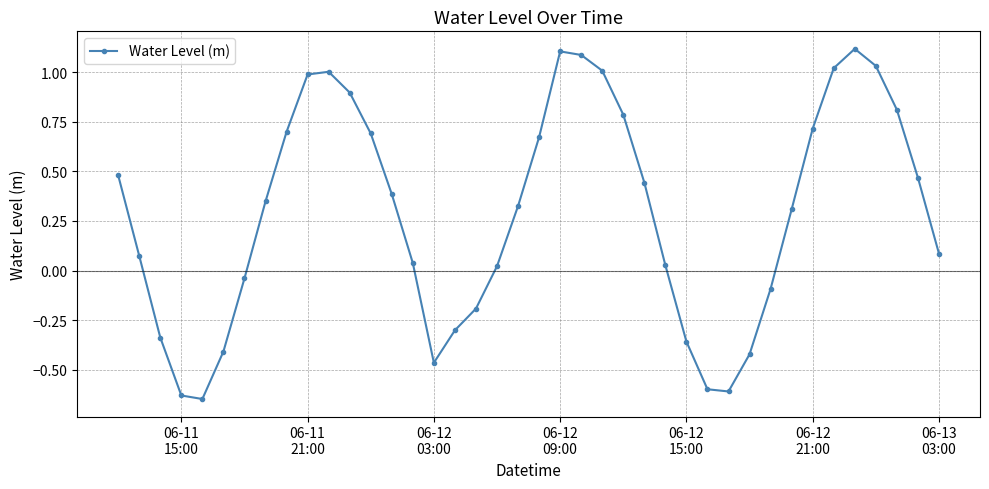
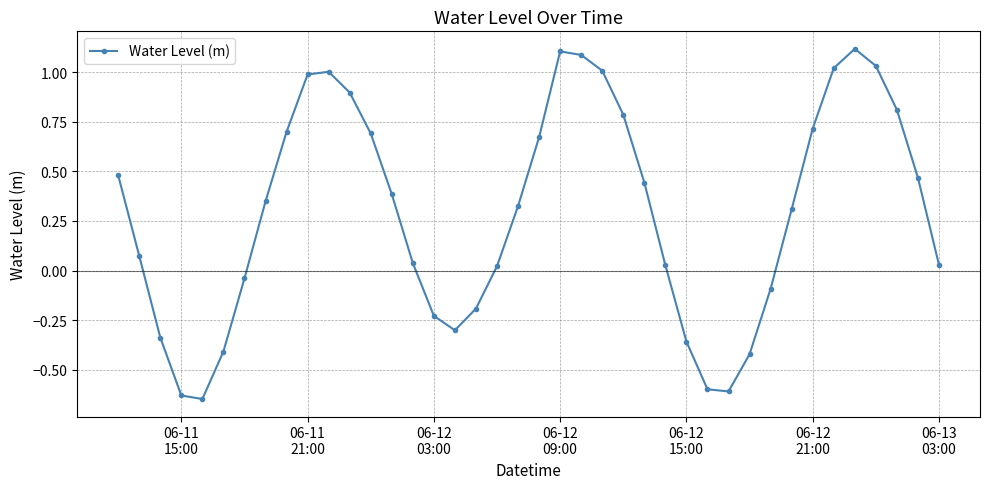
06-12 03:00: -0.46 -> -0.23
06-13 03:00: 0.09 -> 0.03
